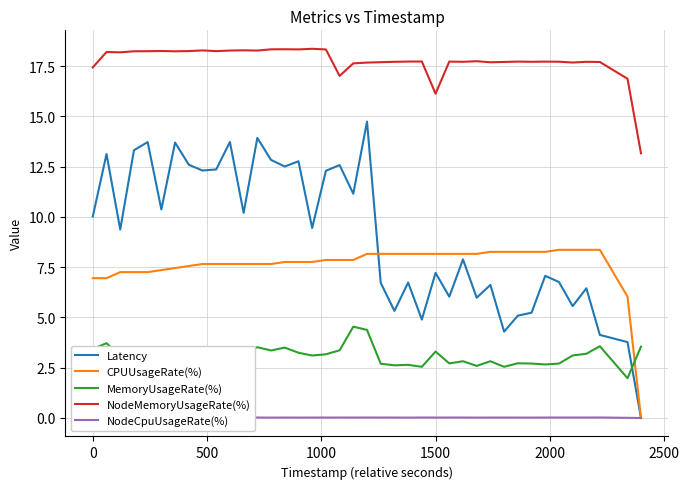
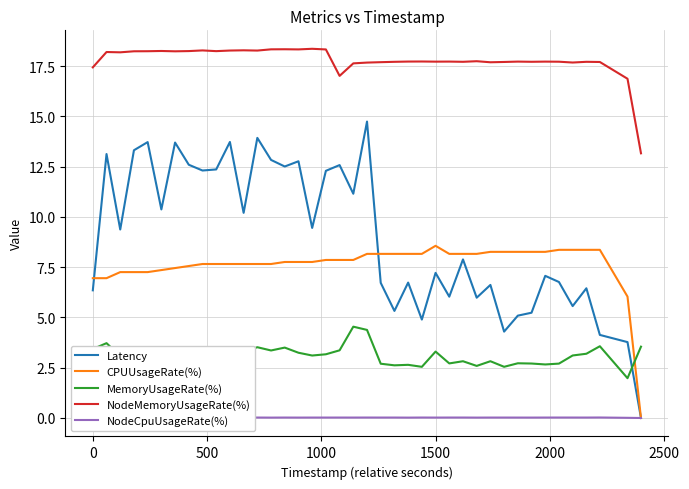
Latency, 0: 10.0 -> 6.3
CPUUsageRate(%), 1500: 8.2 -> 8.6
NodeMemoryUsageRate(%), 1500: 16.1 -> 17.7
